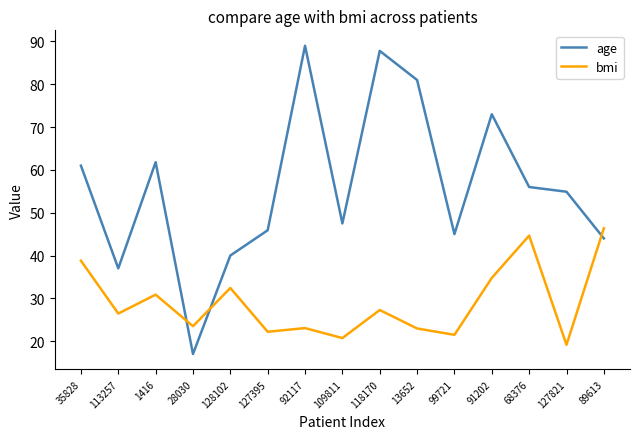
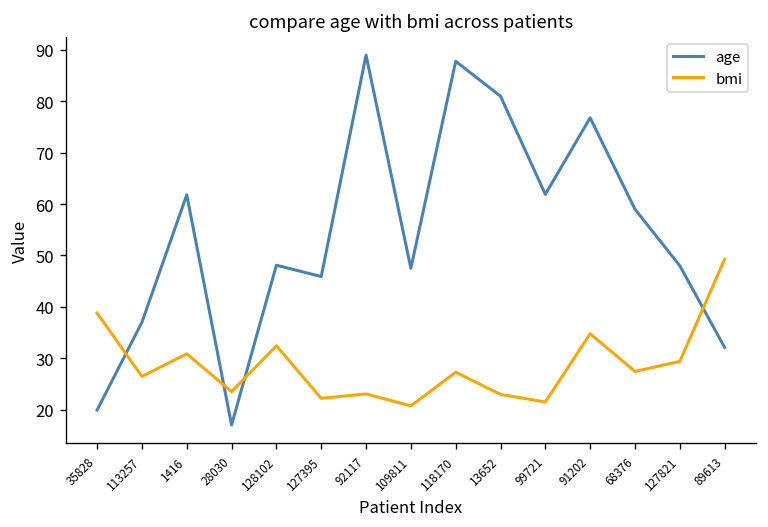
age, 35828: 61 -> 20
age, 128102: 40 -> 48
age, 99721: 45 -> 62
age, 91202: 73 -> 77
age, 68376: 56 -> 59
bmi, 68376: 45 -> 27
age, 127821: 55 -> 48
bmi, 127821: 19 -> 29
age, 89613: 44 -> 32
bmi, 89613: 46 -> 49
